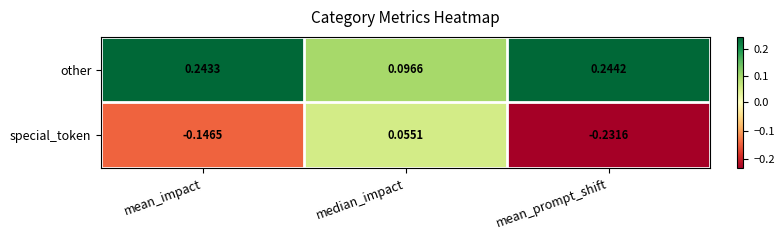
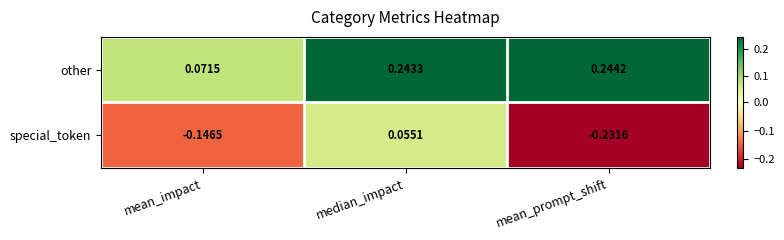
other, mean_impact: 0.2433 -> 0.0715
other, median_impact: 0.0966 -> 0.2433
